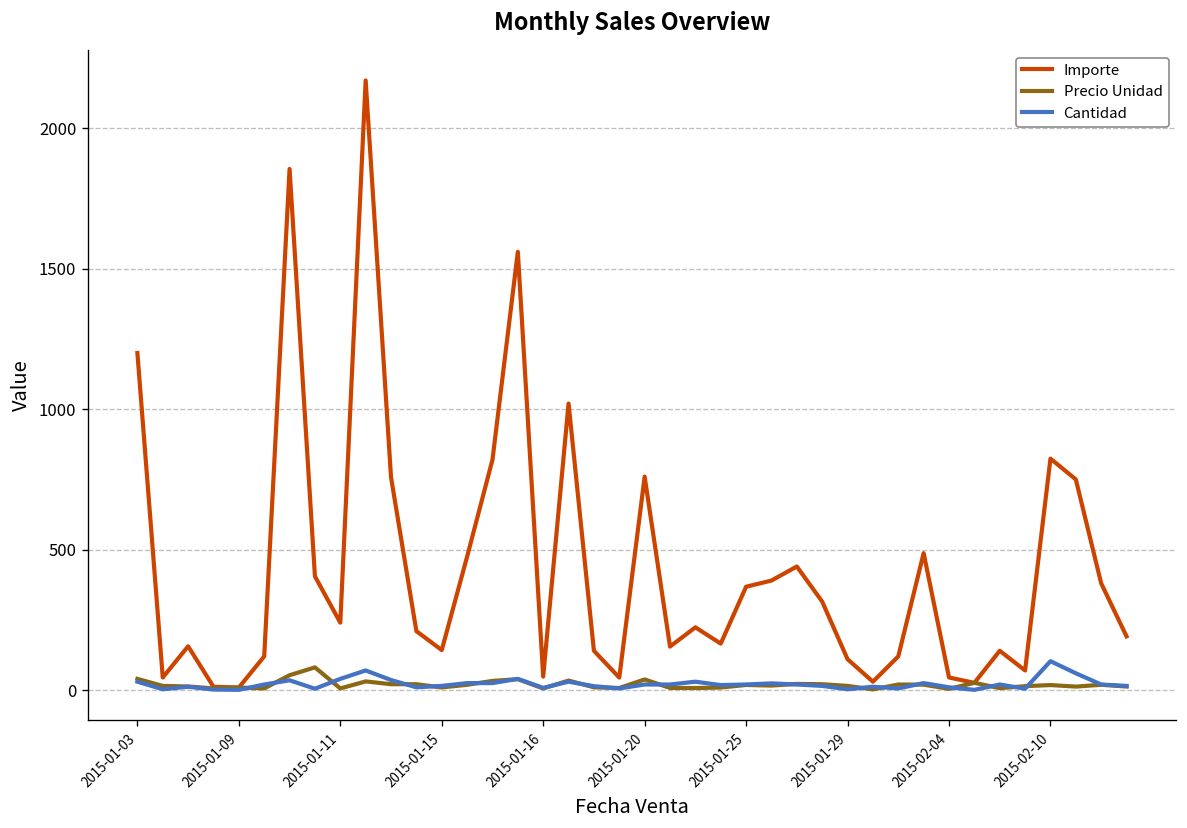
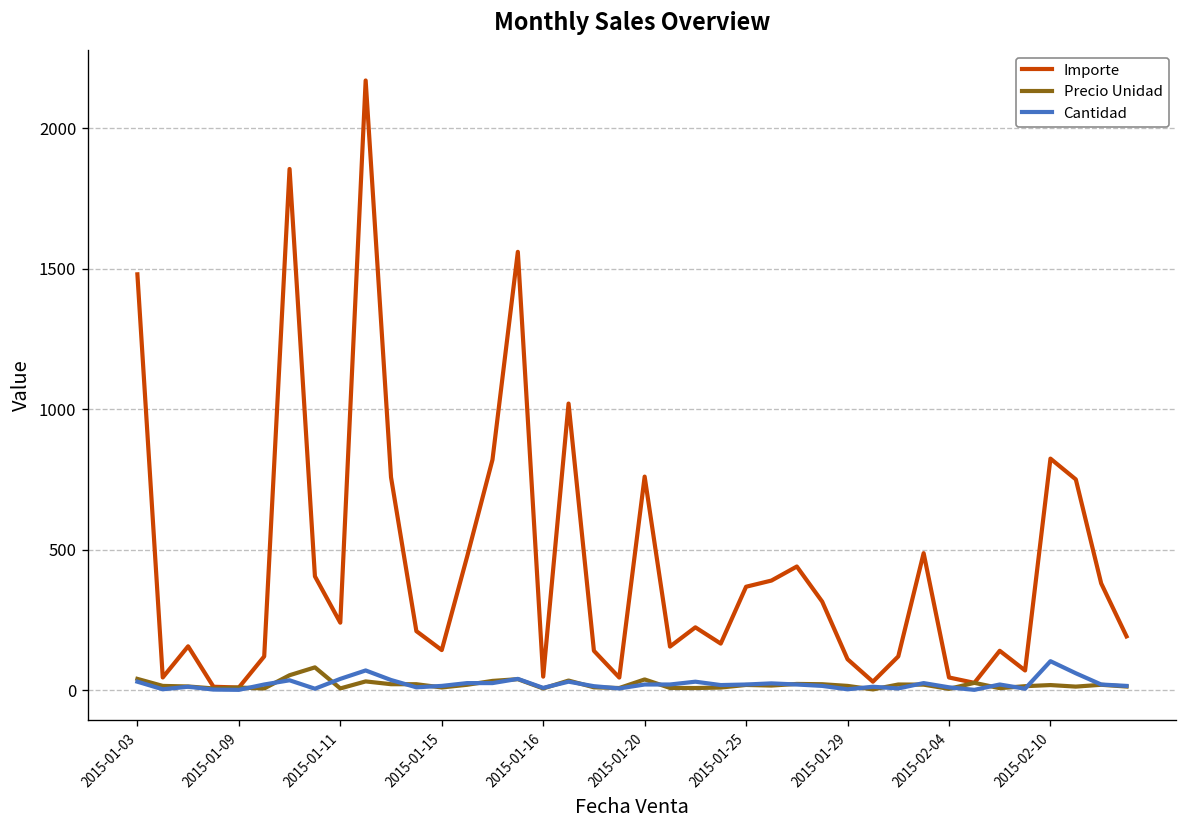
Importe, 2015-01-03: 1200 -> 1480
